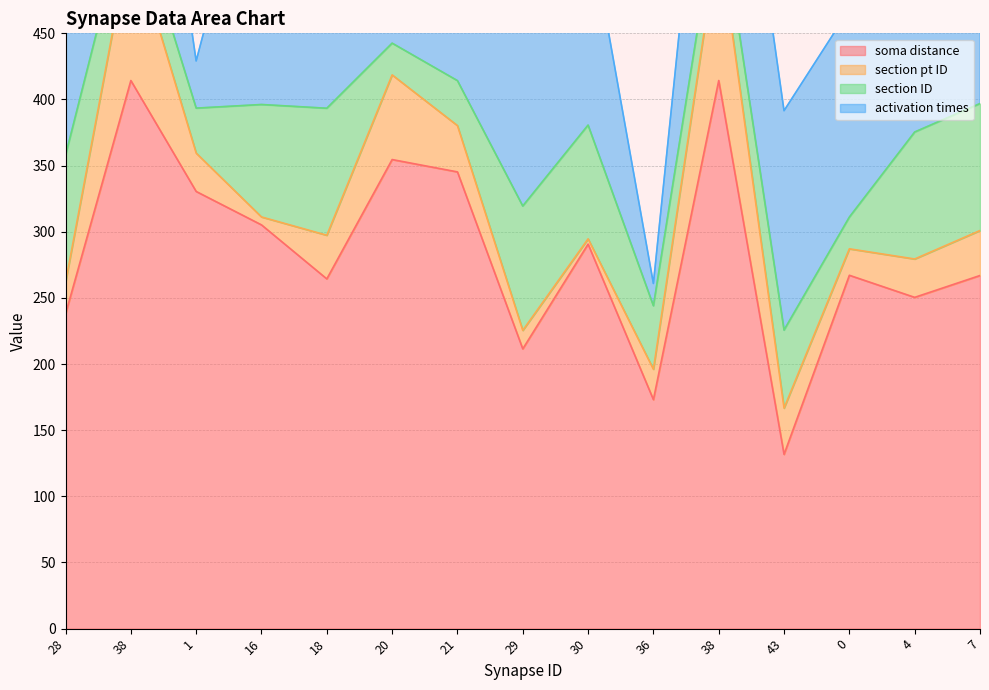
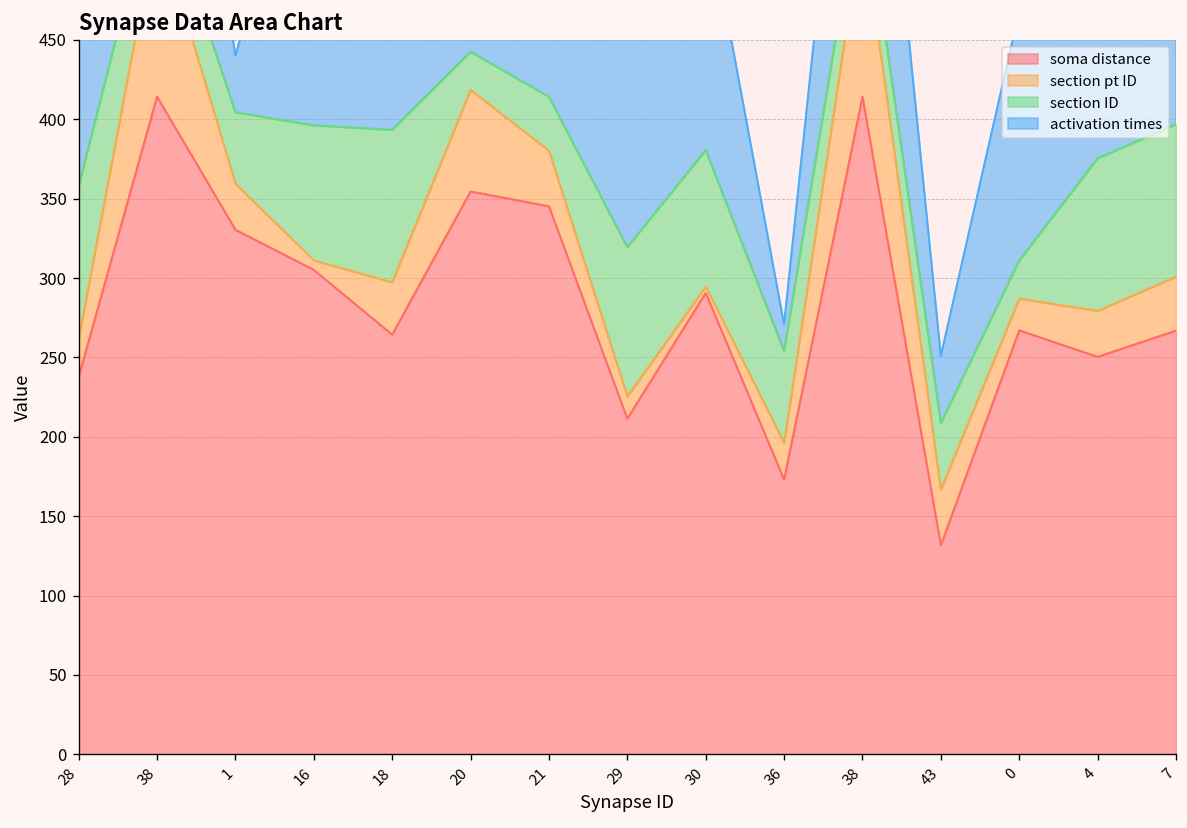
section ID, 1: 34 -> 45
section ID, 36: 48 -> 58
section ID, 43: 59 -> 42
activation times, 43: 166 -> 42
